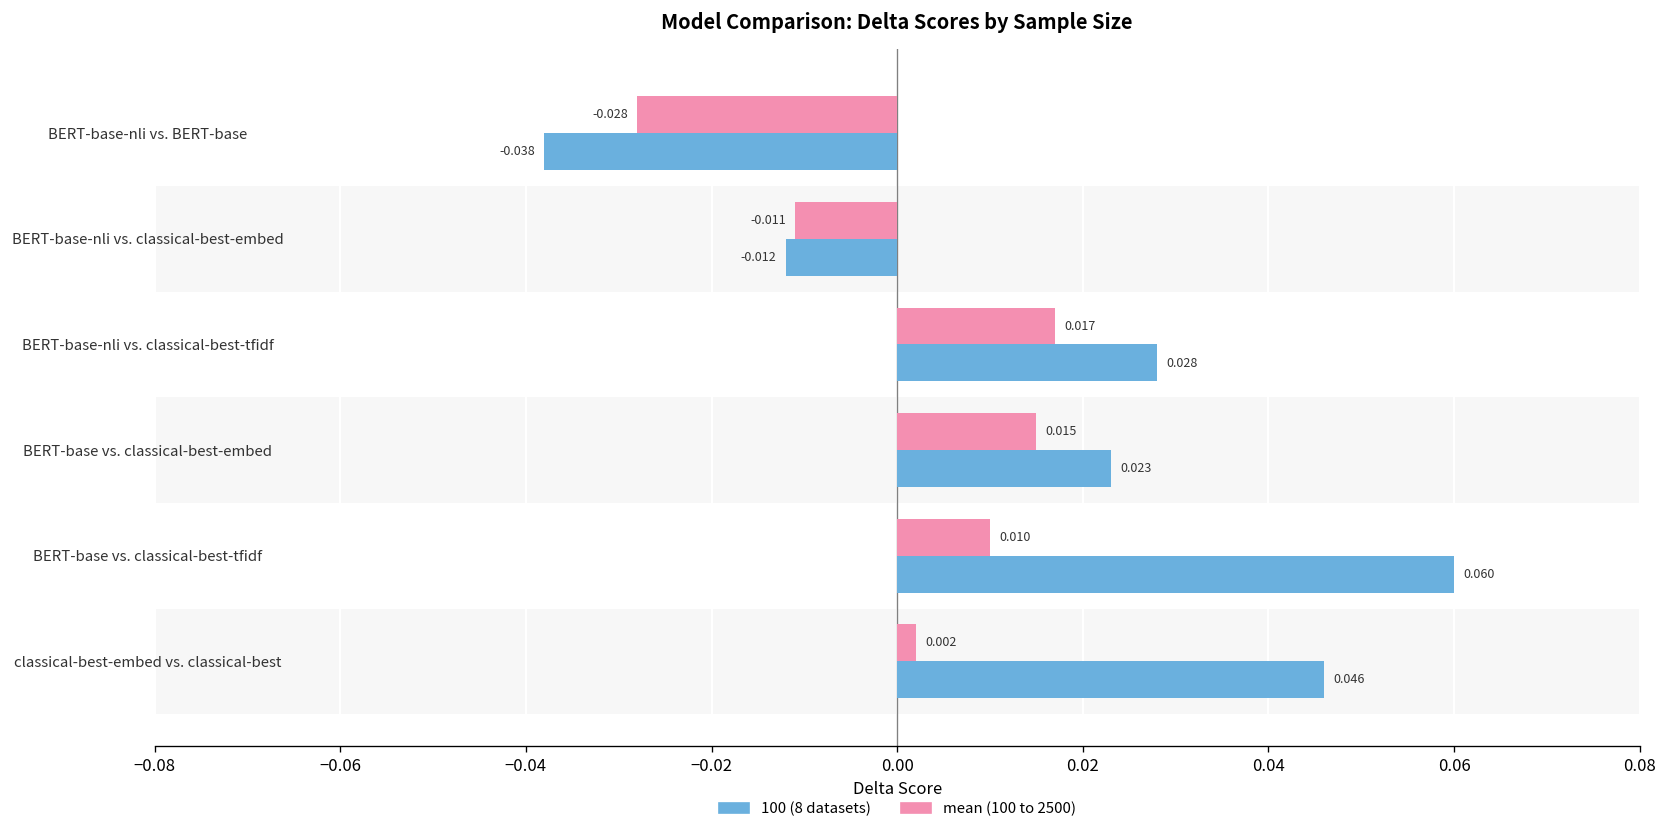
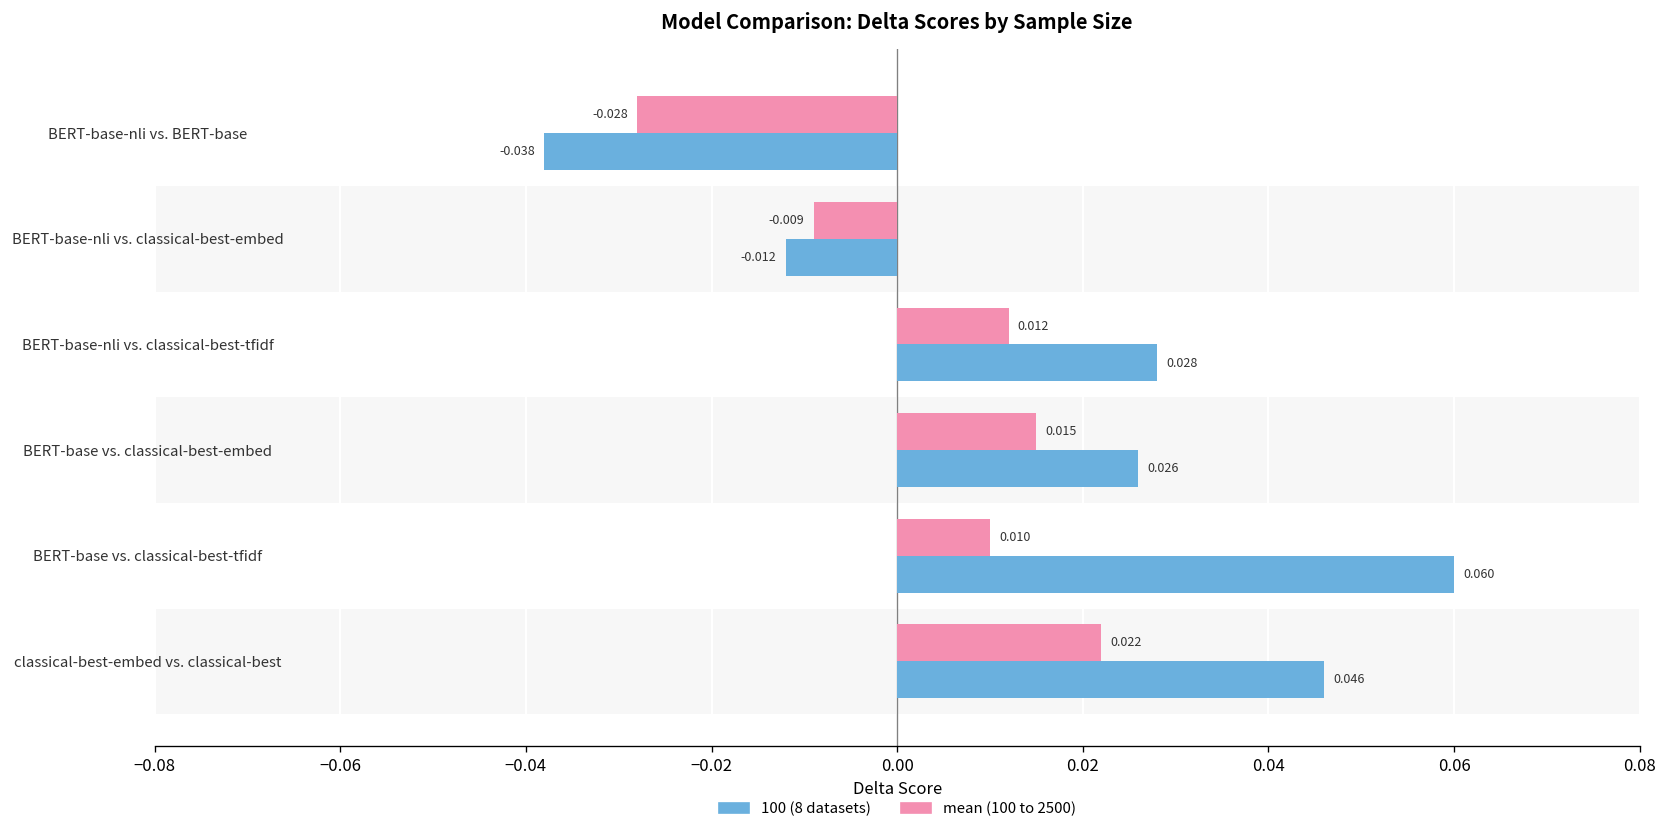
mean (100 to 2500), BERT-base-nli vs. classical-best-embed: -0.011 -> -0.009
mean (100 to 2500), BERT-base-nli vs. classical-best-tfidf: 0.017 -> 0.012
100 (8 datasets), BERT-base vs. classical-best-embed: 0.023 -> 0.026
mean (100 to 2500), classical-best-embed vs. classical-best: 0.002 -> 0.022
